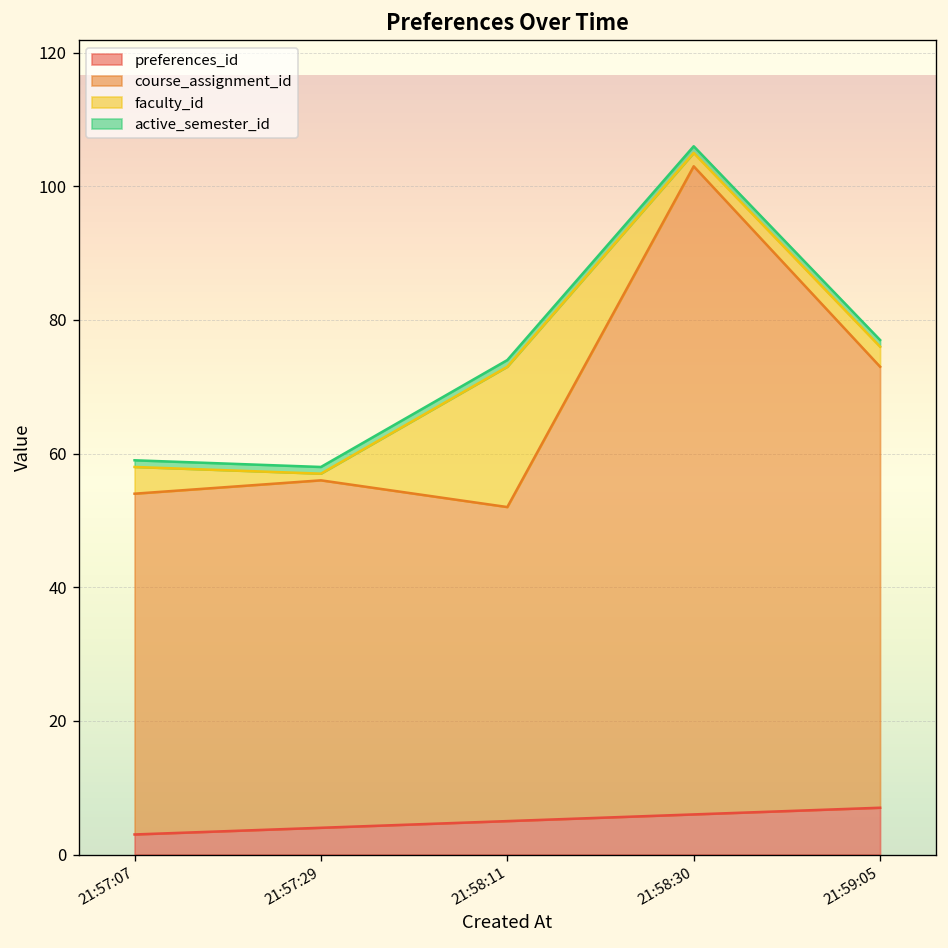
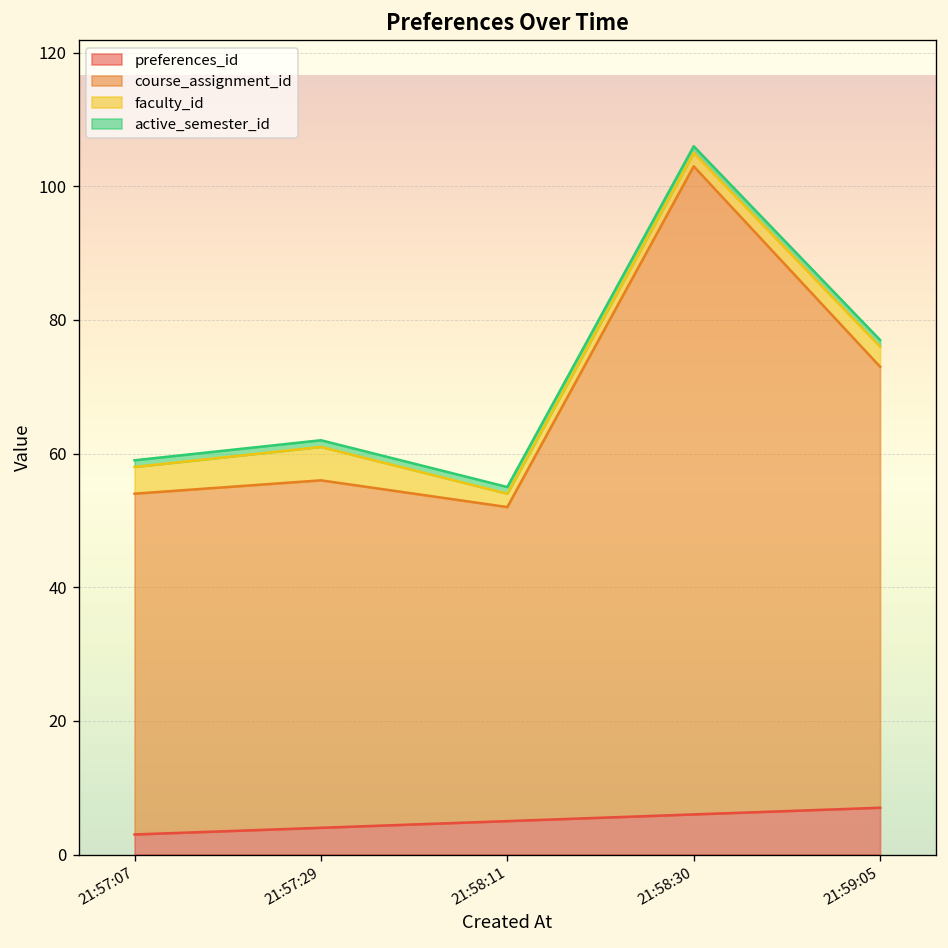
faculty_id, 21:57:29: 1 -> 5
faculty_id, 21:58:11: 21 -> 2
